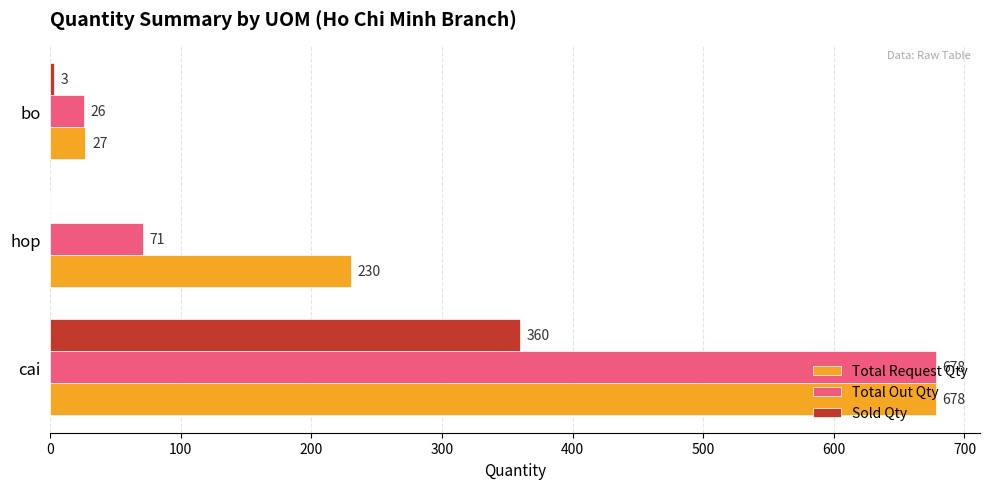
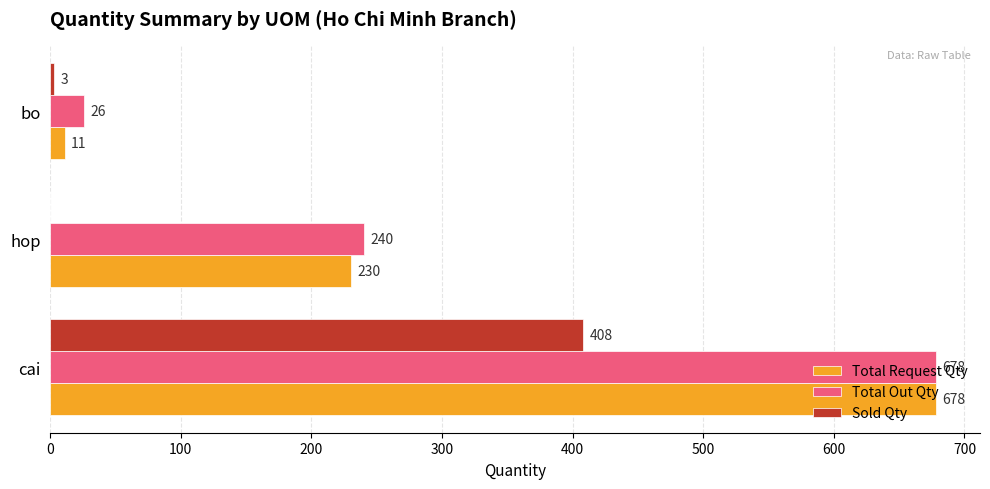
Total Request Qty, bo: 27 -> 11
Total Out Qty, hop: 71 -> 240
Sold Qty, cai: 360 -> 408
